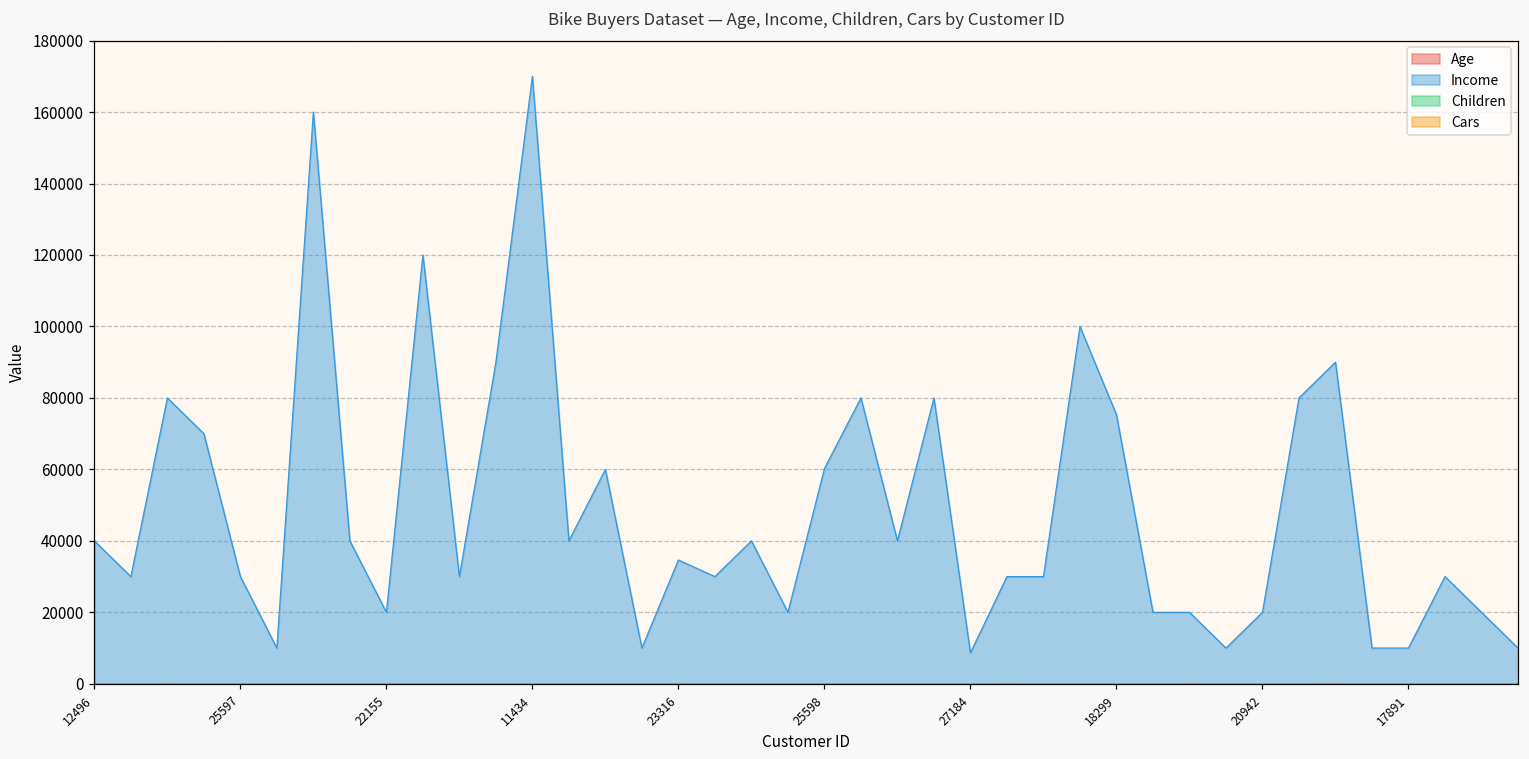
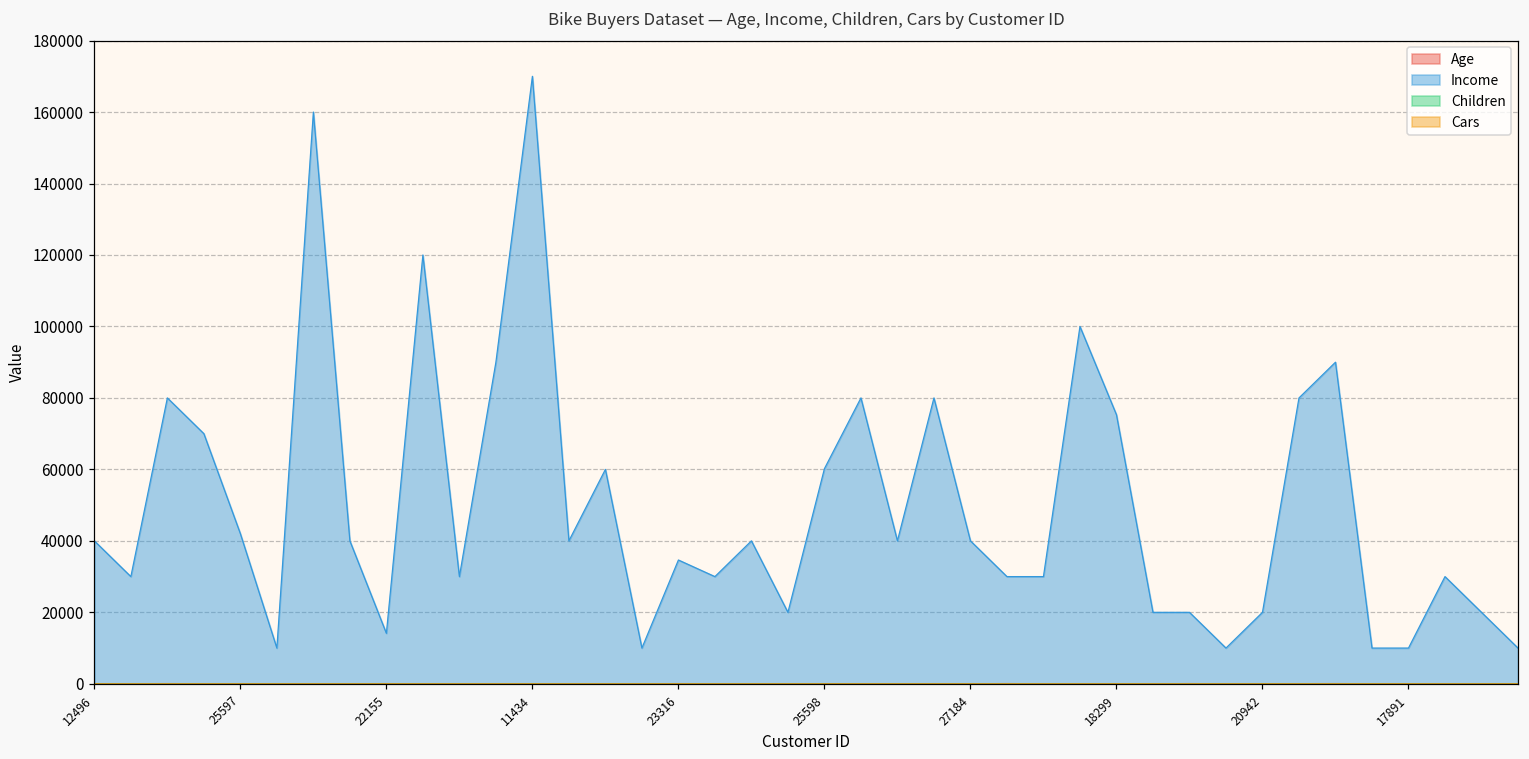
Income, 25597: 30000 -> 42000
Income, 22155: 20000 -> 14000
Income, 27184: 9000 -> 40000
